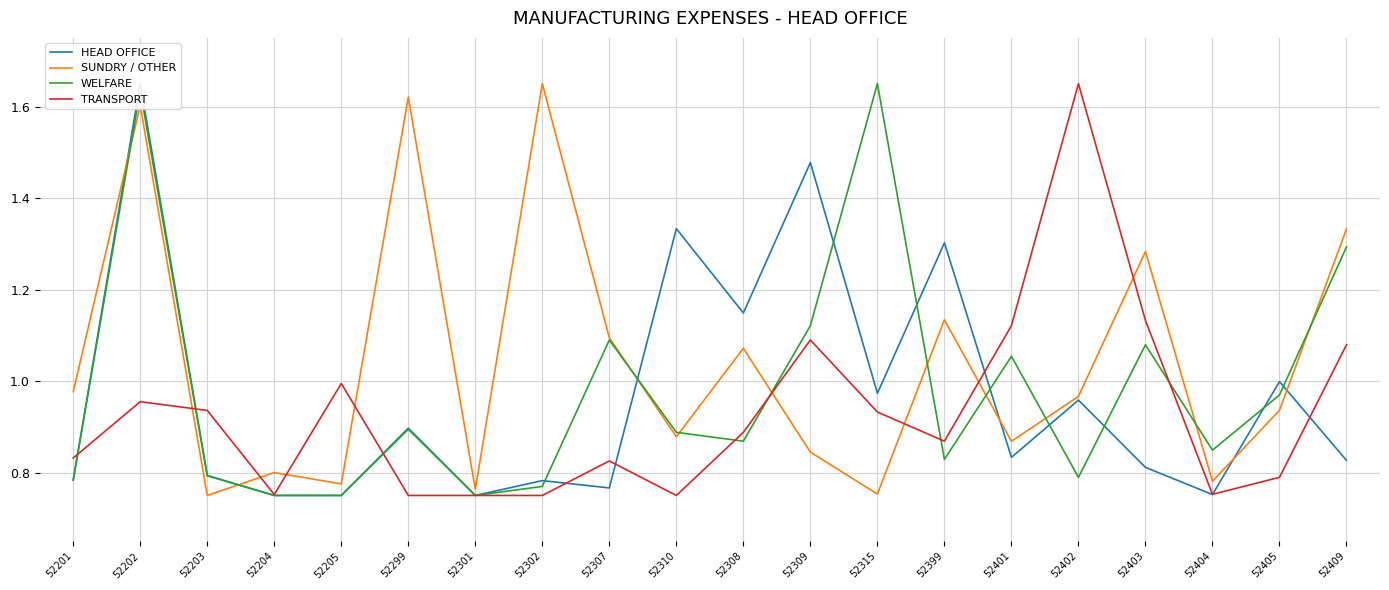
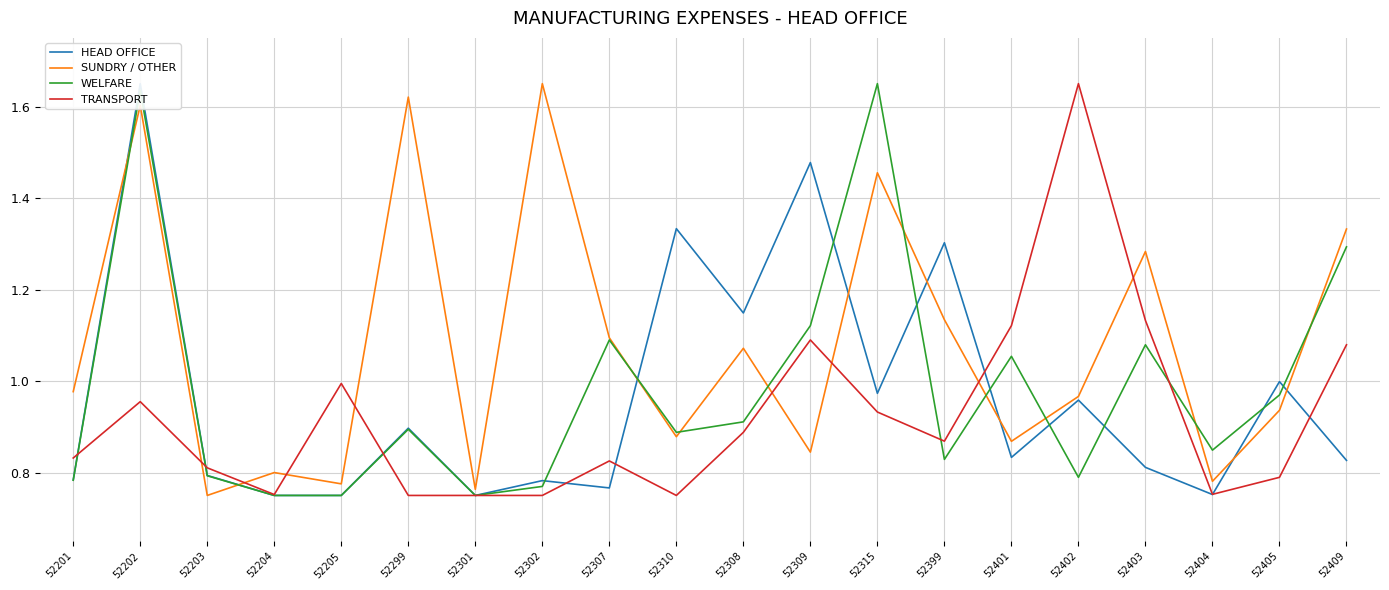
TRANSPORT, 52203: 0.94 -> 0.81
WELFARE, 52308: 0.87 -> 0.91
SUNDRY / OTHER, 52315: 0.75 -> 1.46
